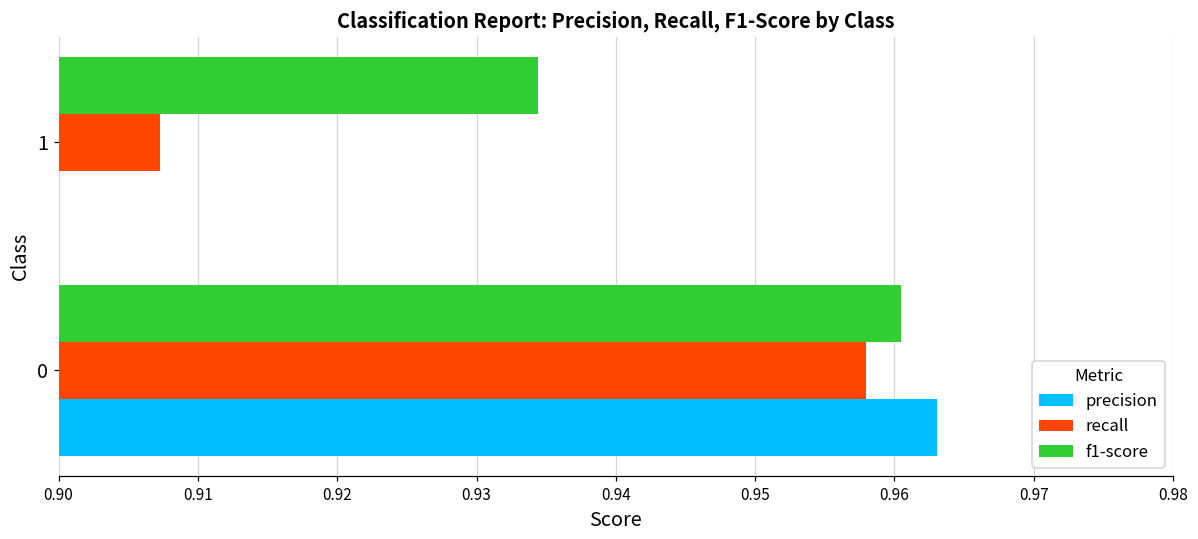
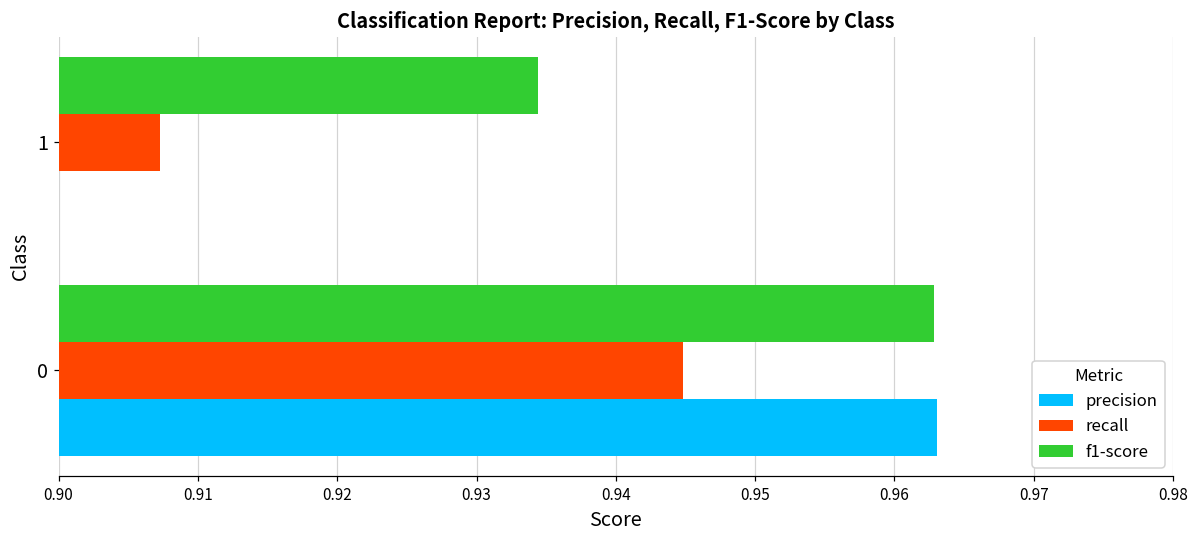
f1-score, 0: 0.9605 -> 0.9628
recall, 0: 0.9580 -> 0.9448
